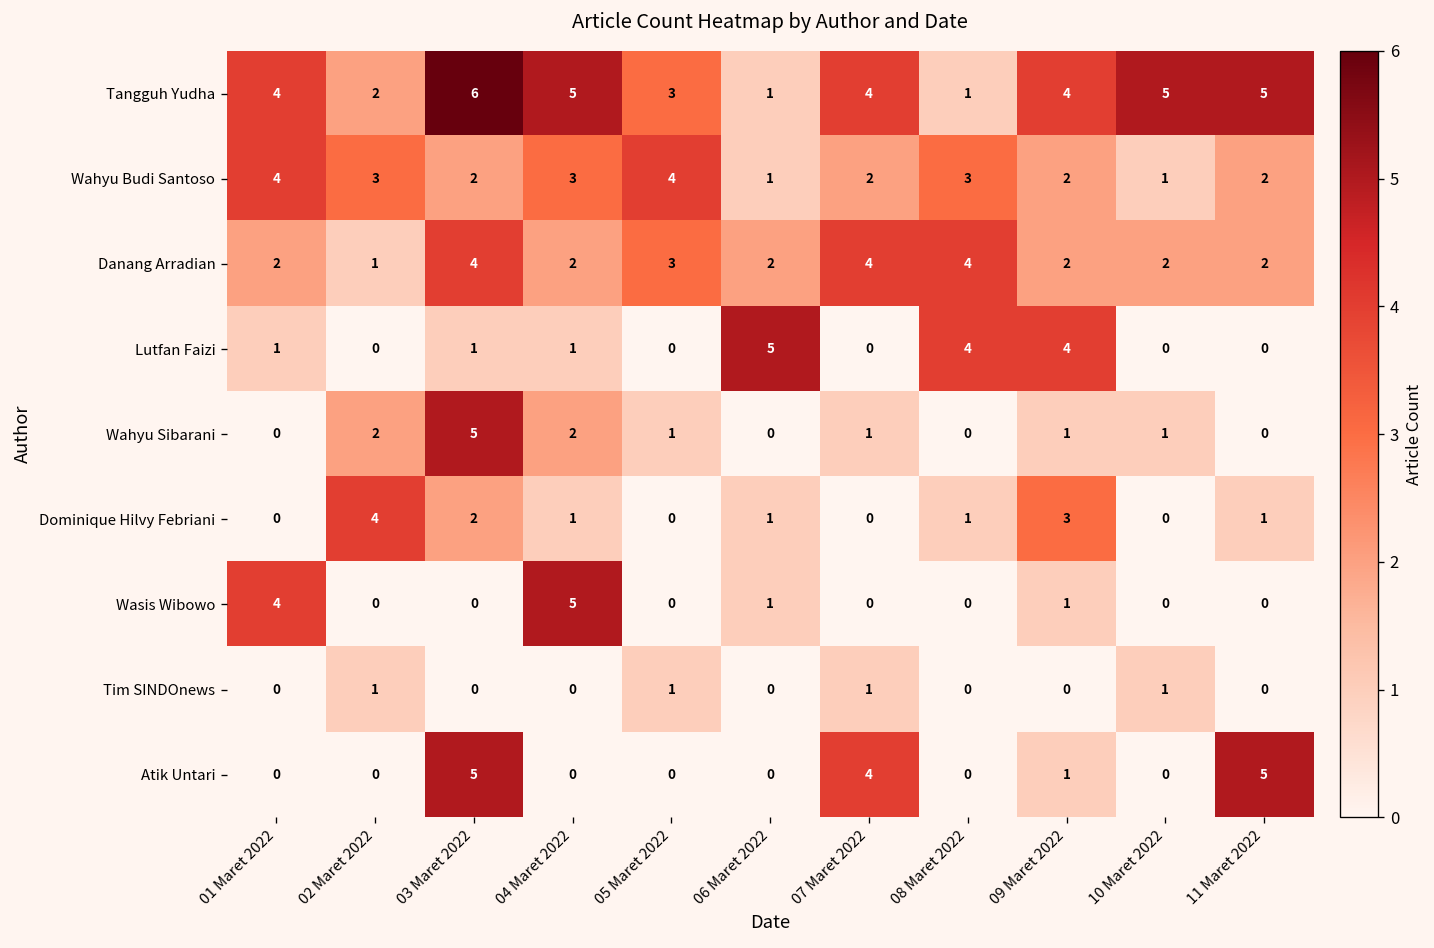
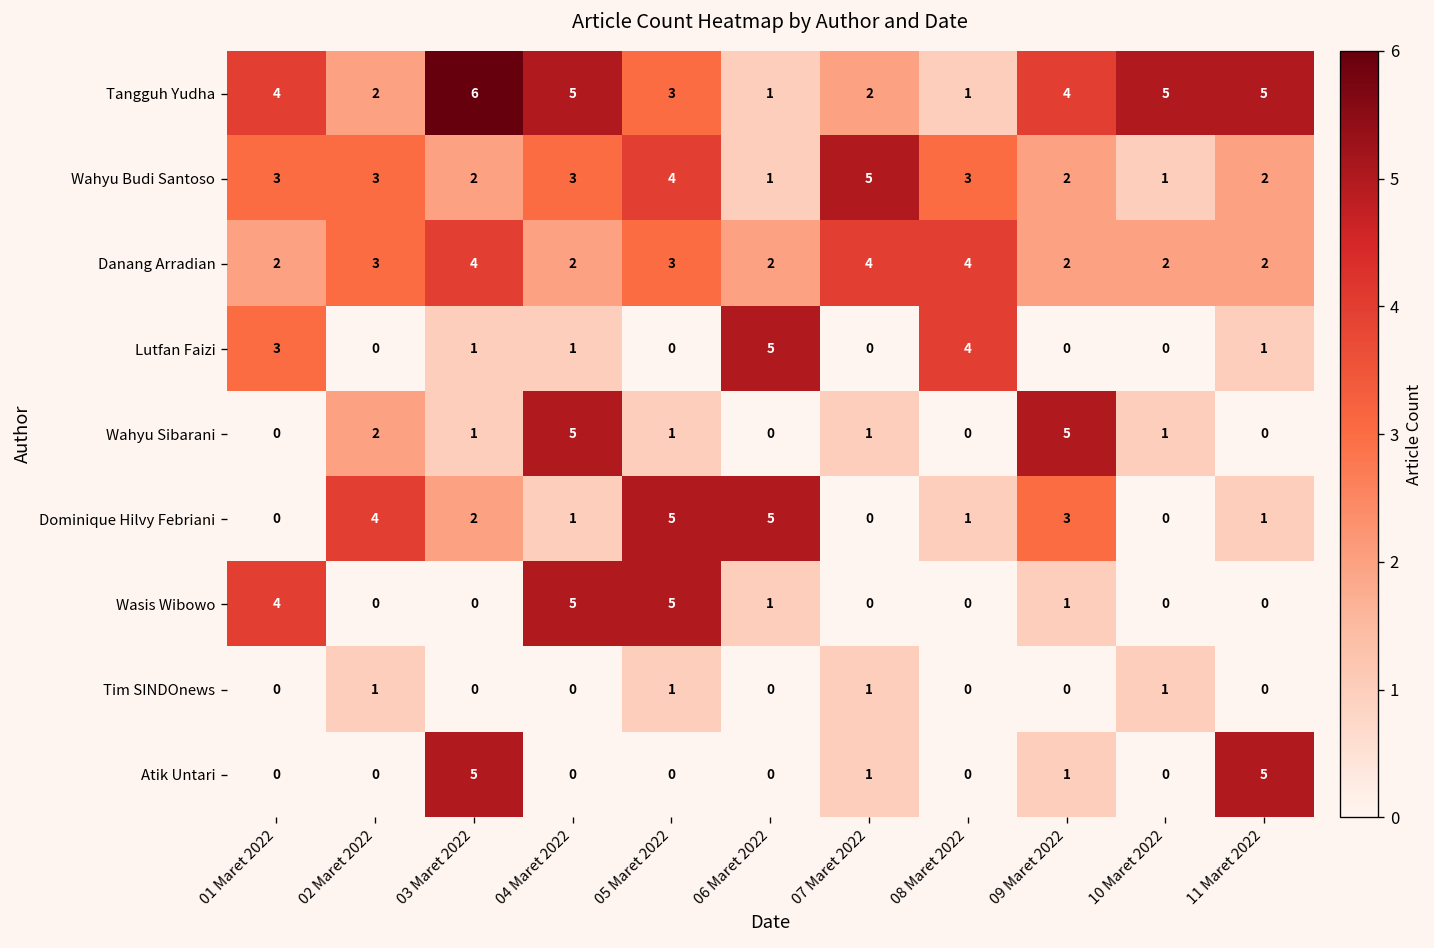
Tangguh Yudha, 07 Maret 2022: 4 -> 2
Wahyu Budi Santoso, 01 Maret 2022: 4 -> 3
Wahyu Budi Santoso, 07 Maret 2022: 2 -> 5
Danang Arradian, 02 Maret 2022: 1 -> 3
Lutfan Faizi, 01 Maret 2022: 1 -> 3
Lutfan Faizi, 09 Maret 2022: 4 -> 0
Lutfan Faizi, 11 Maret 2022: 0 -> 1
Wahyu Sibarani, 03 Maret 2022: 5 -> 1
Wahyu Sibarani, 04 Maret 2022: 2 -> 5
Wahyu Sibarani, 09 Maret 2022: 1 -> 5
Dominique Hilvy Febriani, 05 Maret 2022: 0 -> 5
Dominique Hilvy Febriani, 06 Maret 2022: 1 -> 5
Wasis Wibowo, 05 Maret 2022: 0 -> 5
Atik Untari, 07 Maret 2022: 4 -> 1
